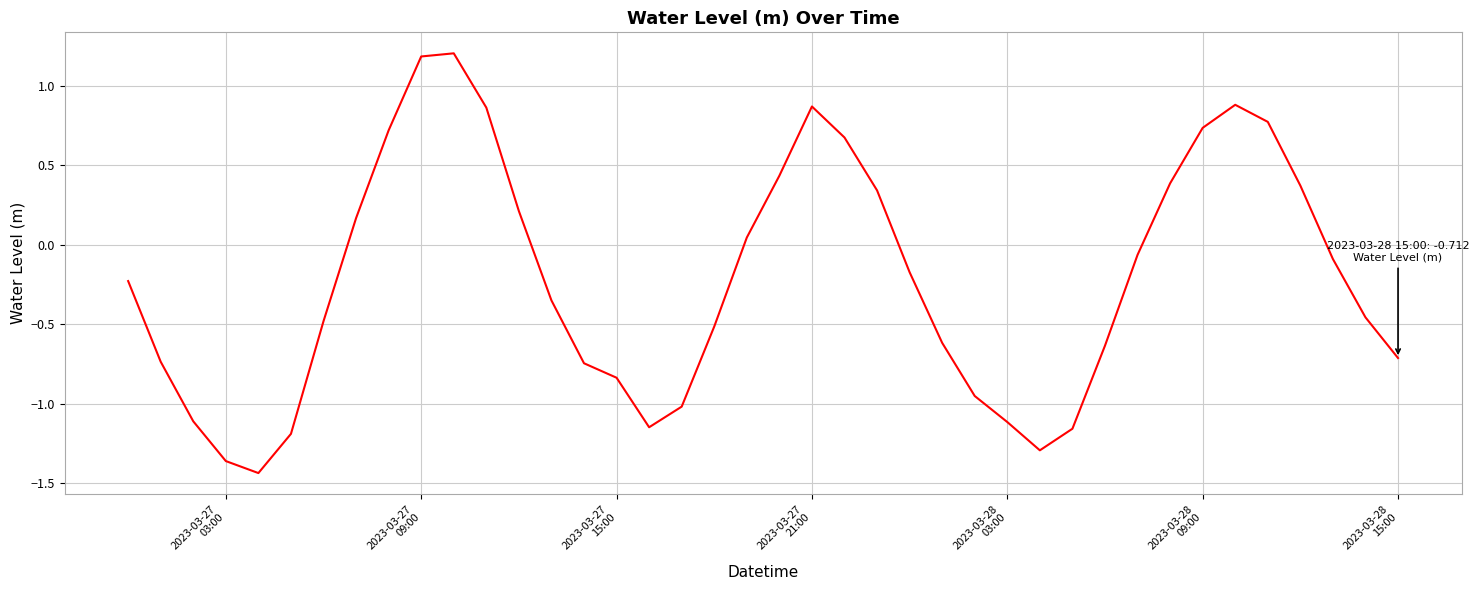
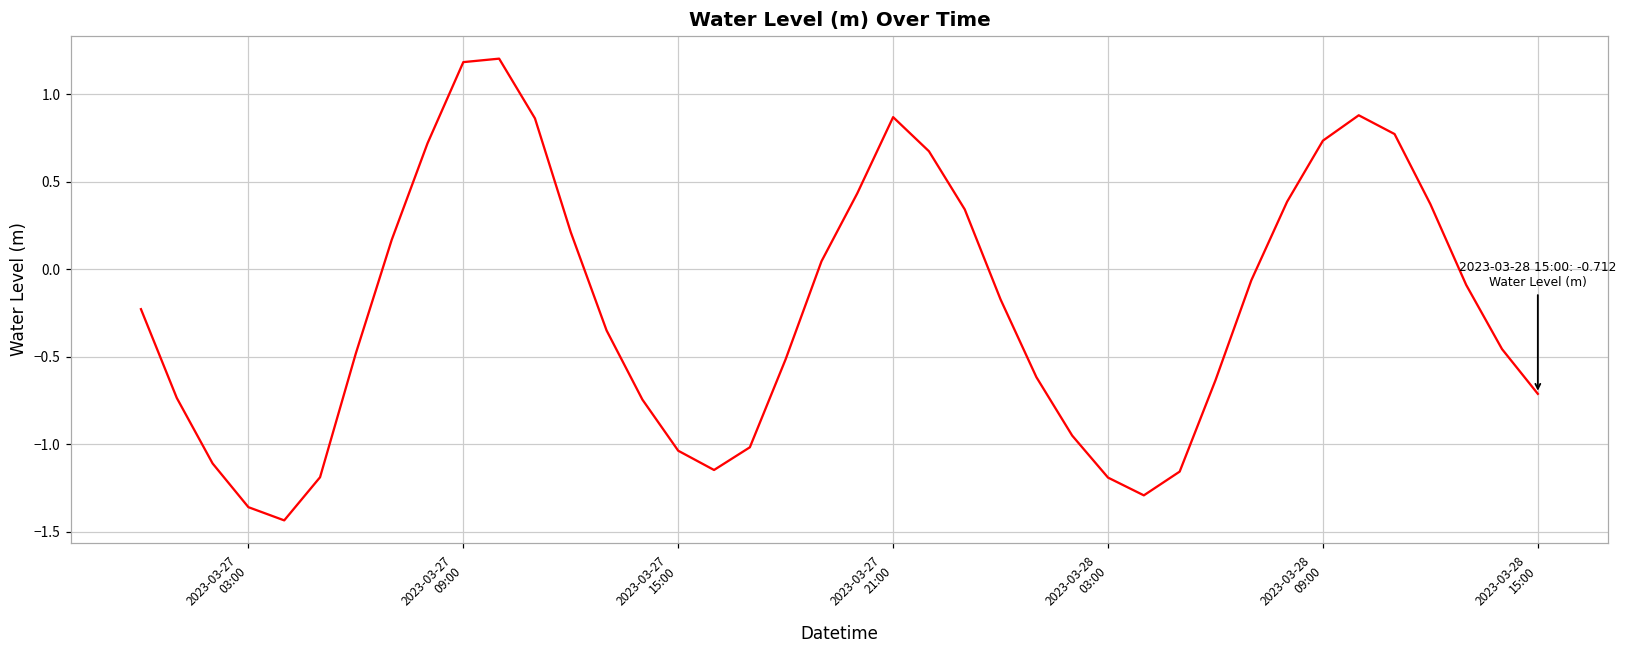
2023-03-27 15:00: -0.84 -> -1.04
2023-03-28 03:00: -1.12 -> -1.19
